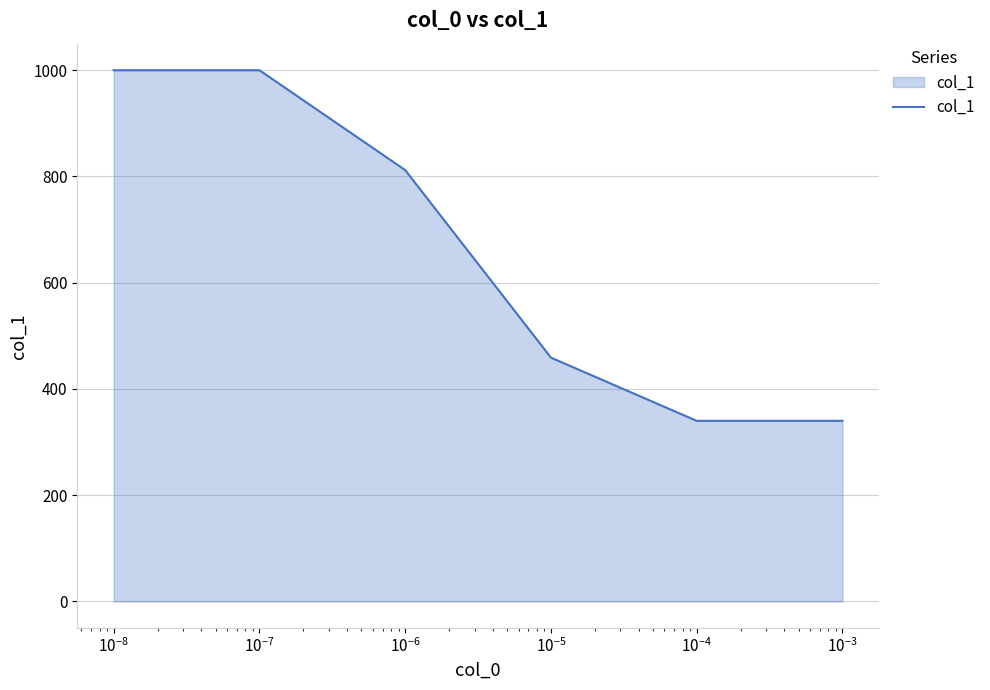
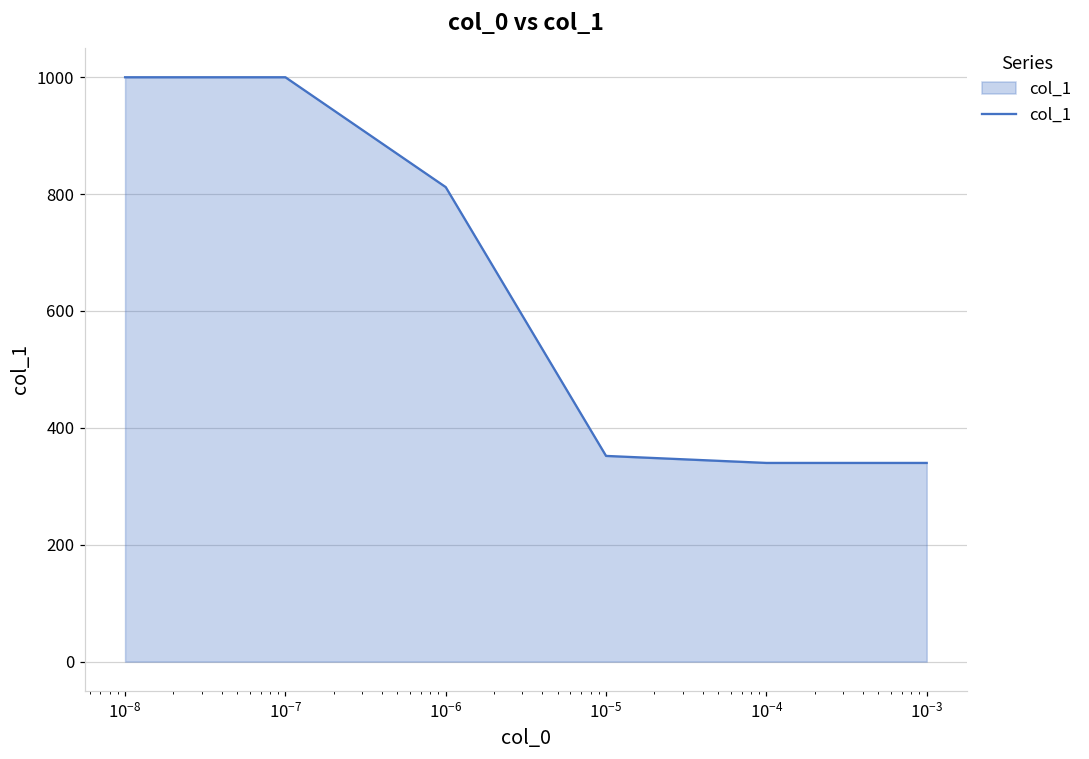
10^-5: 460 -> 350
